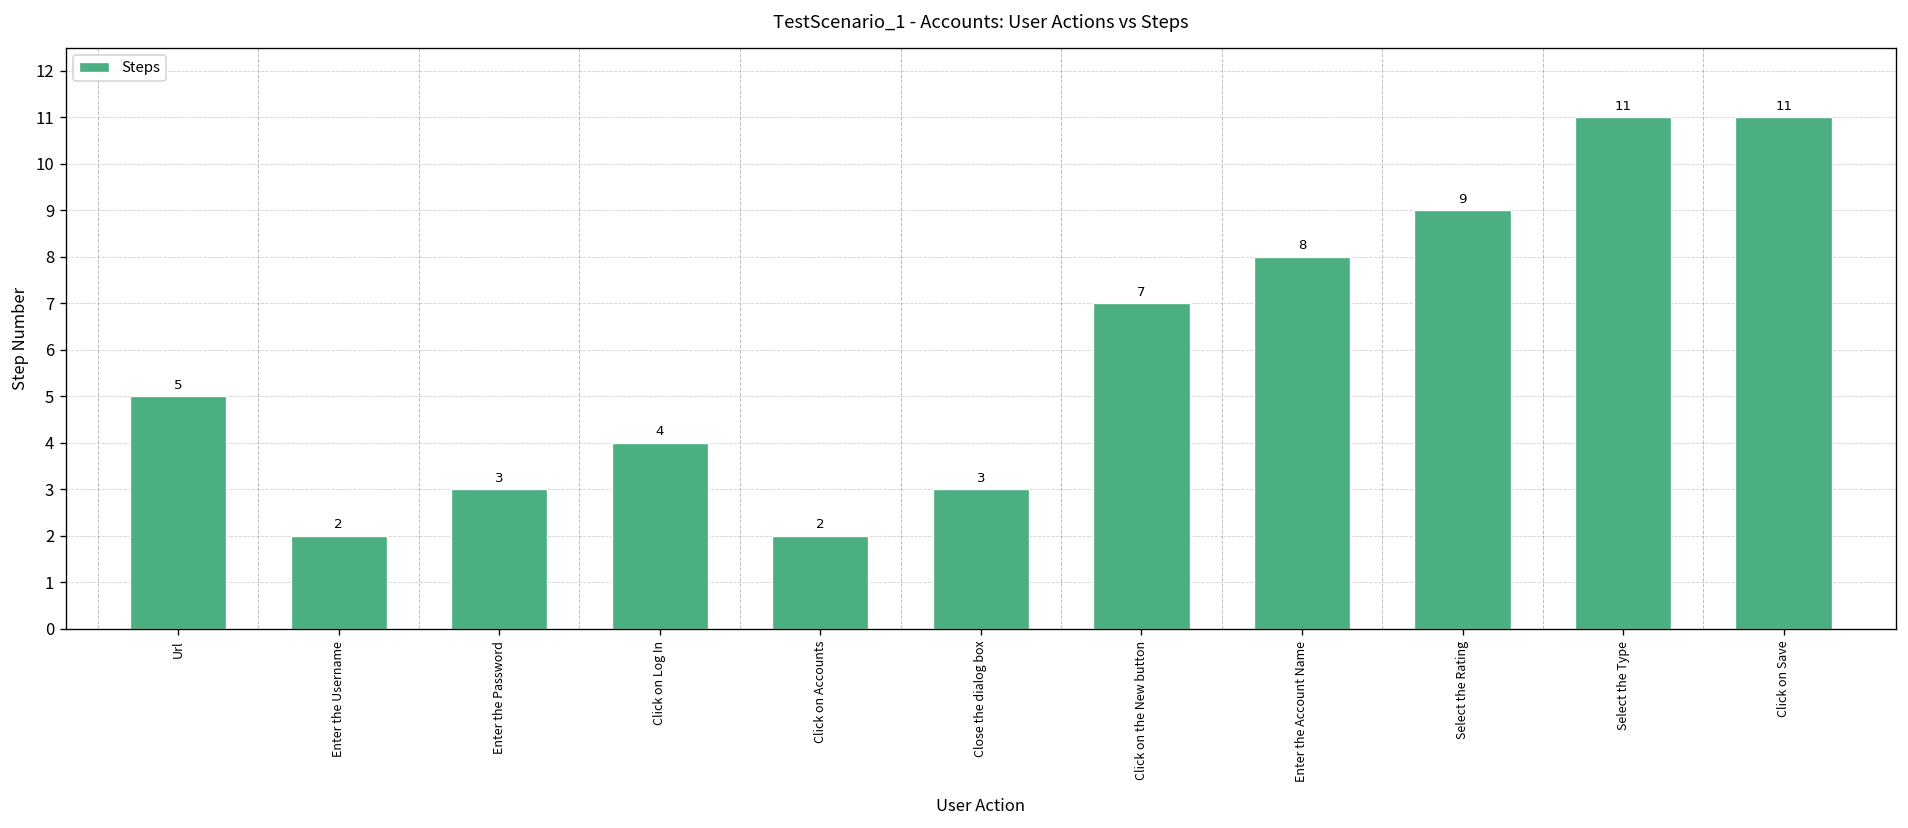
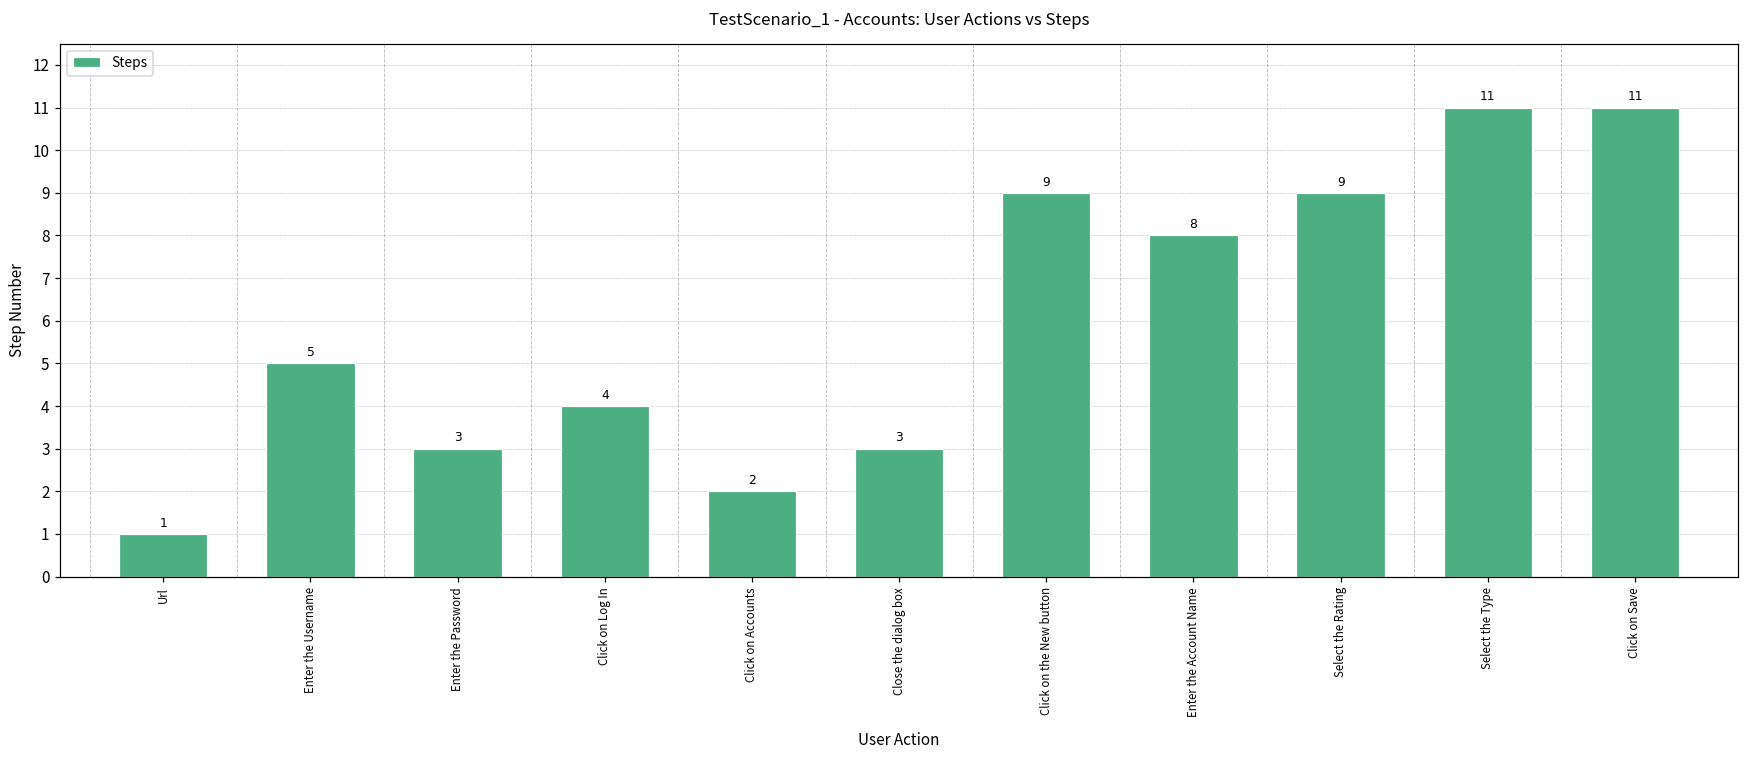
Url: 5 -> 1
Enter the Username: 2 -> 5
Click on the New button: 7 -> 9
